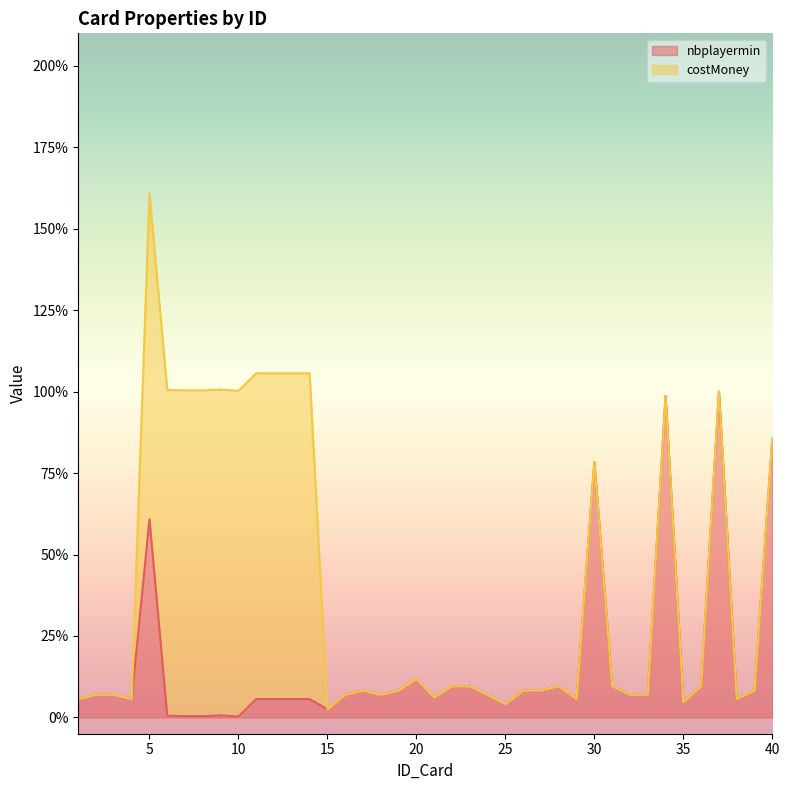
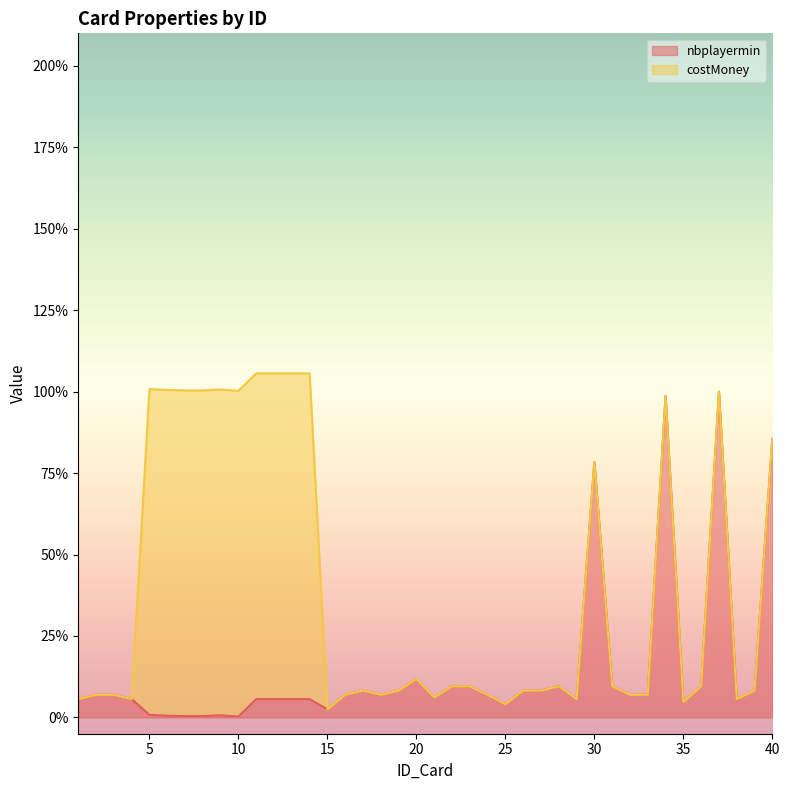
nbplayermin, 5: 61% -> 1%
